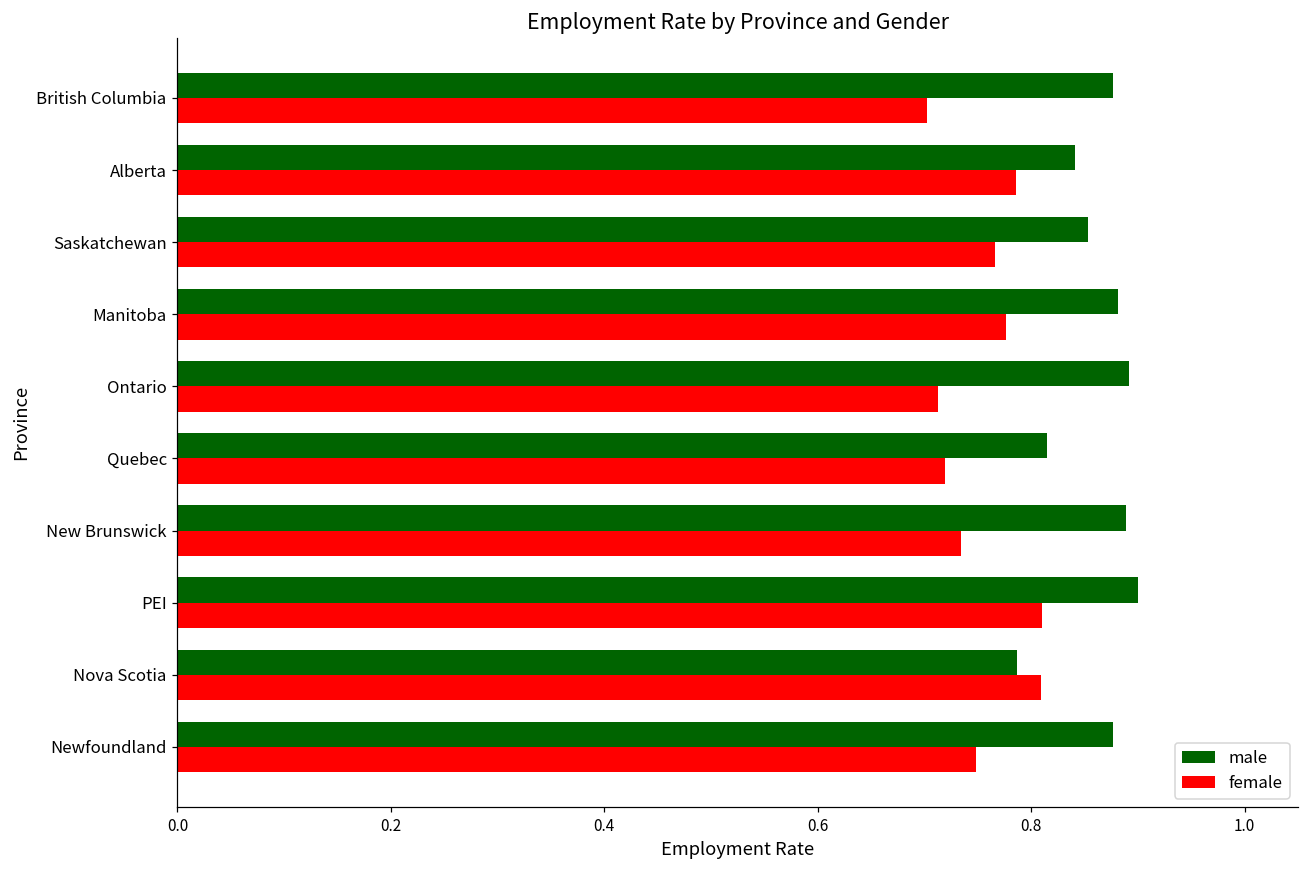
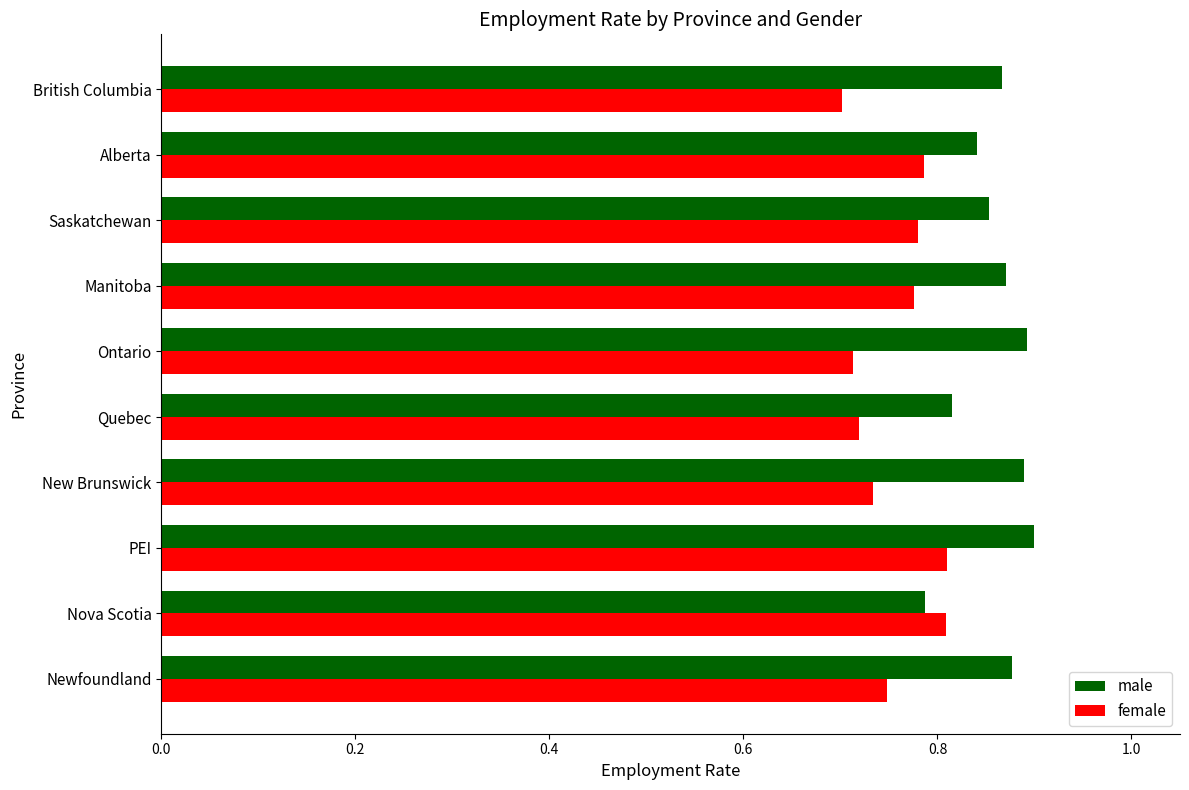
male, British Columbia: 0.88 -> 0.87
female, Saskatchewan: 0.77 -> 0.78
male, Manitoba: 0.88 -> 0.87
